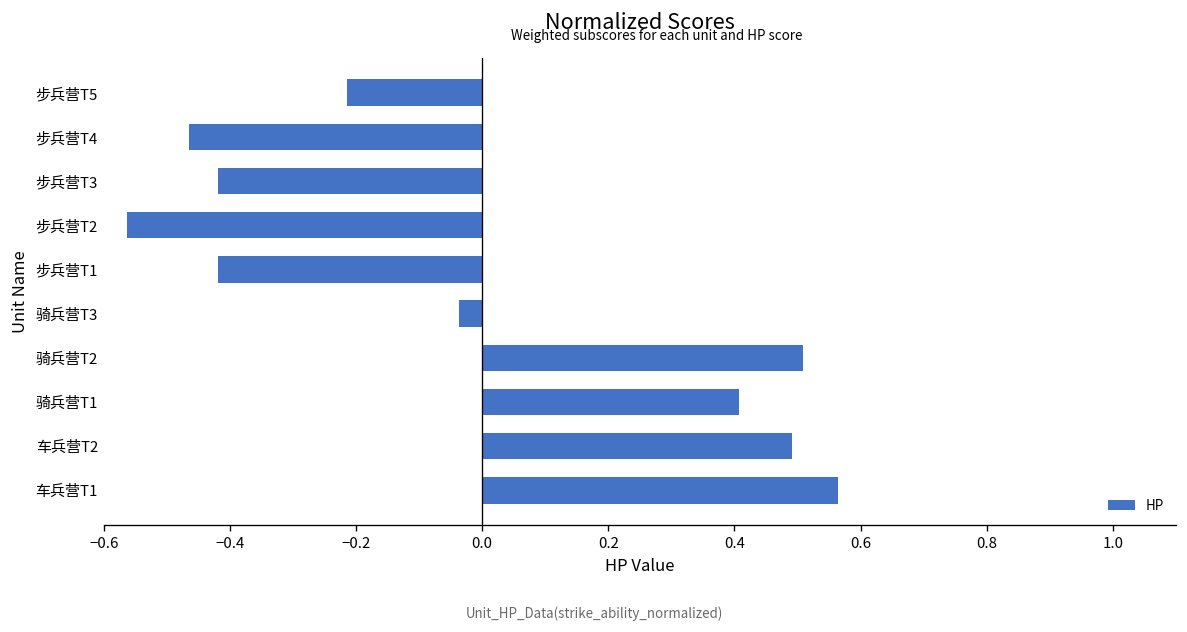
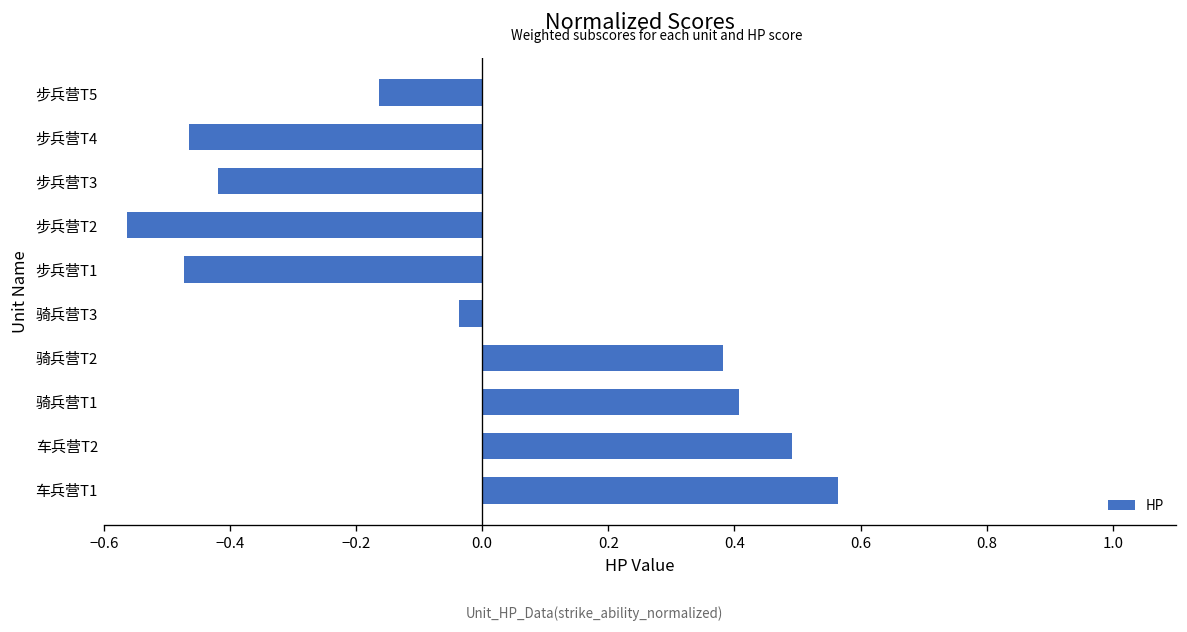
步兵营T5: -0.21 -> -0.16
步兵营T1: -0.42 -> -0.47
骑兵营T2: 0.51 -> 0.38
